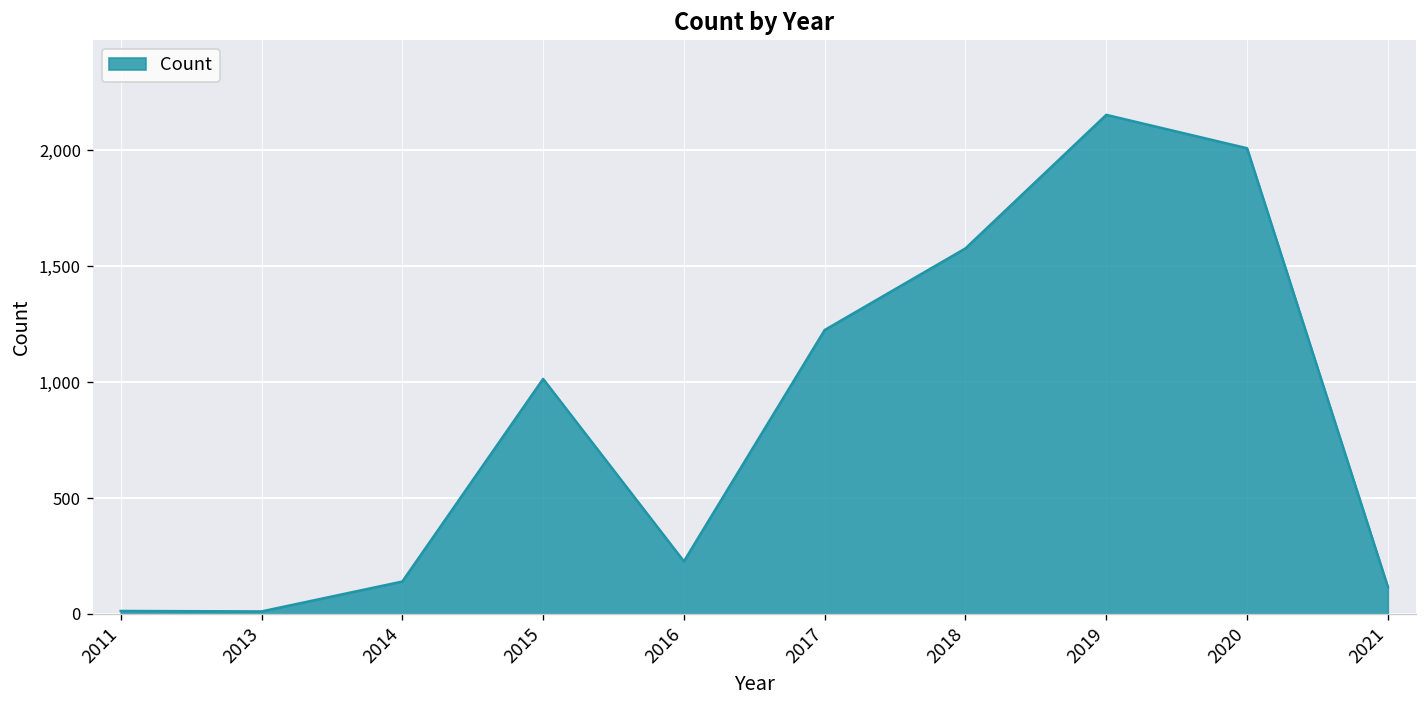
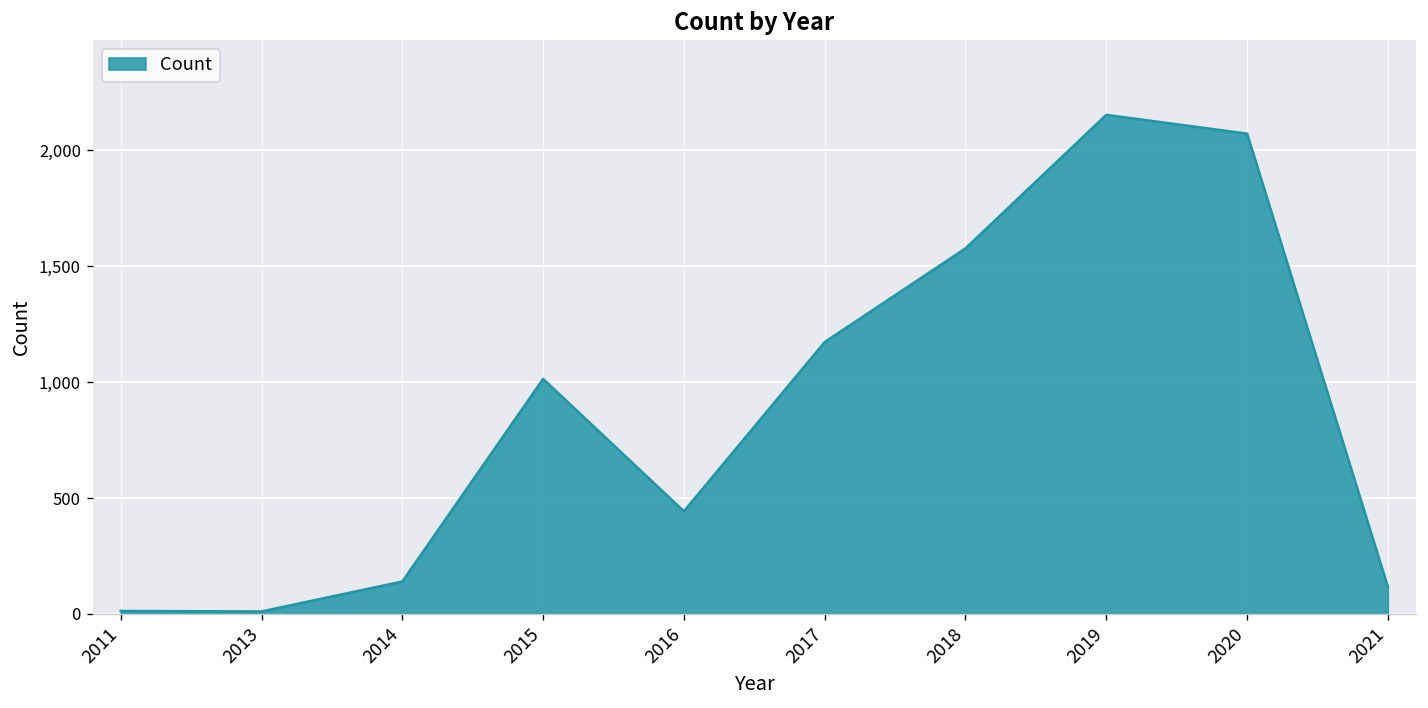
2016: 230 -> 440
2017: 1,230 -> 1,170
2020: 2,010 -> 2,070
